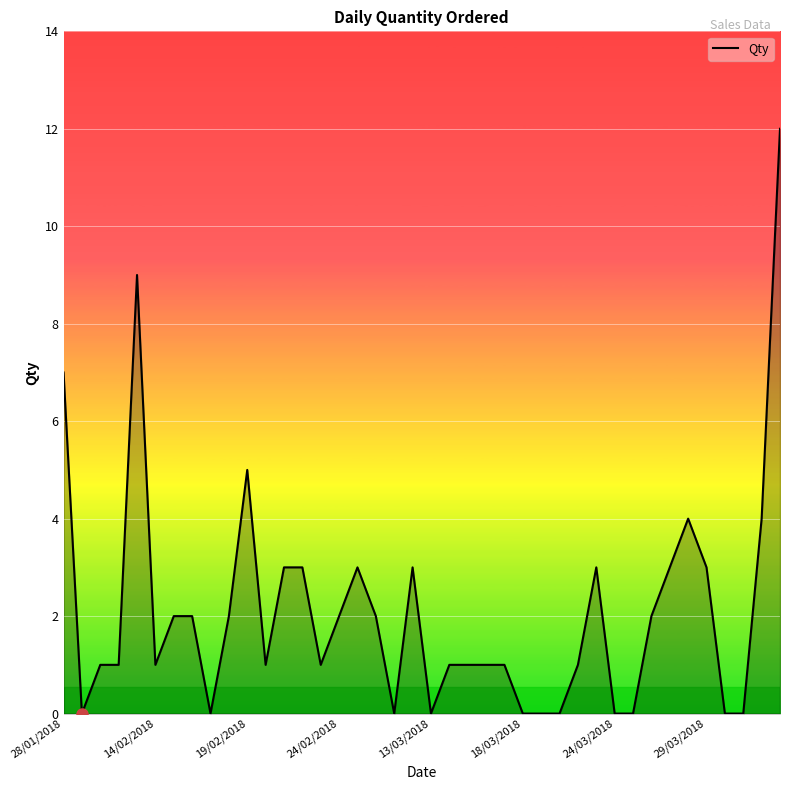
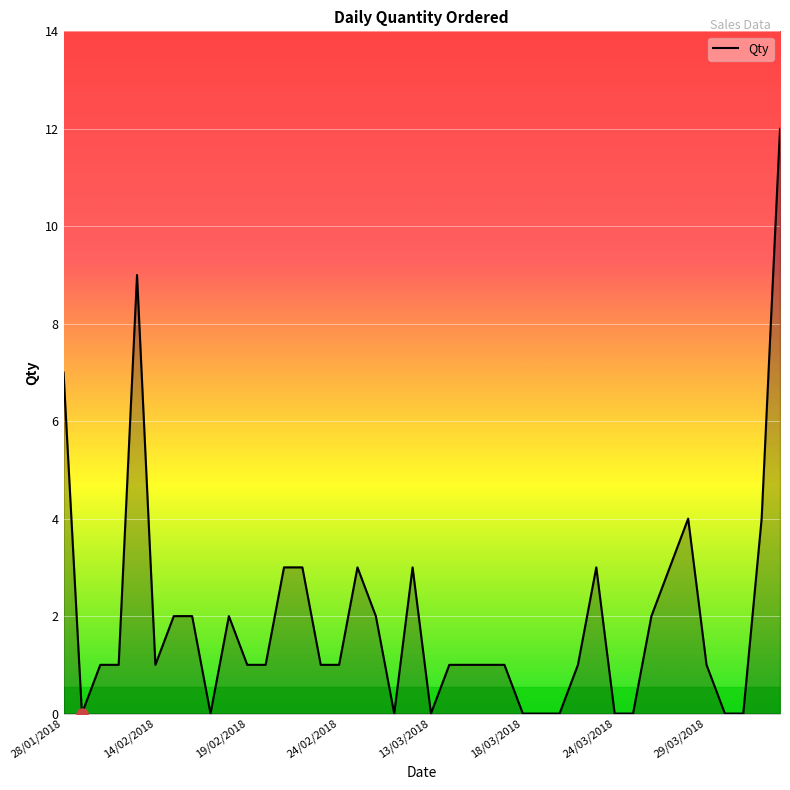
Qty, 19/02/2018: 5 -> 1
Qty, 24/02/2018: 2 -> 1
Qty, 29/03/2018: 3 -> 1
